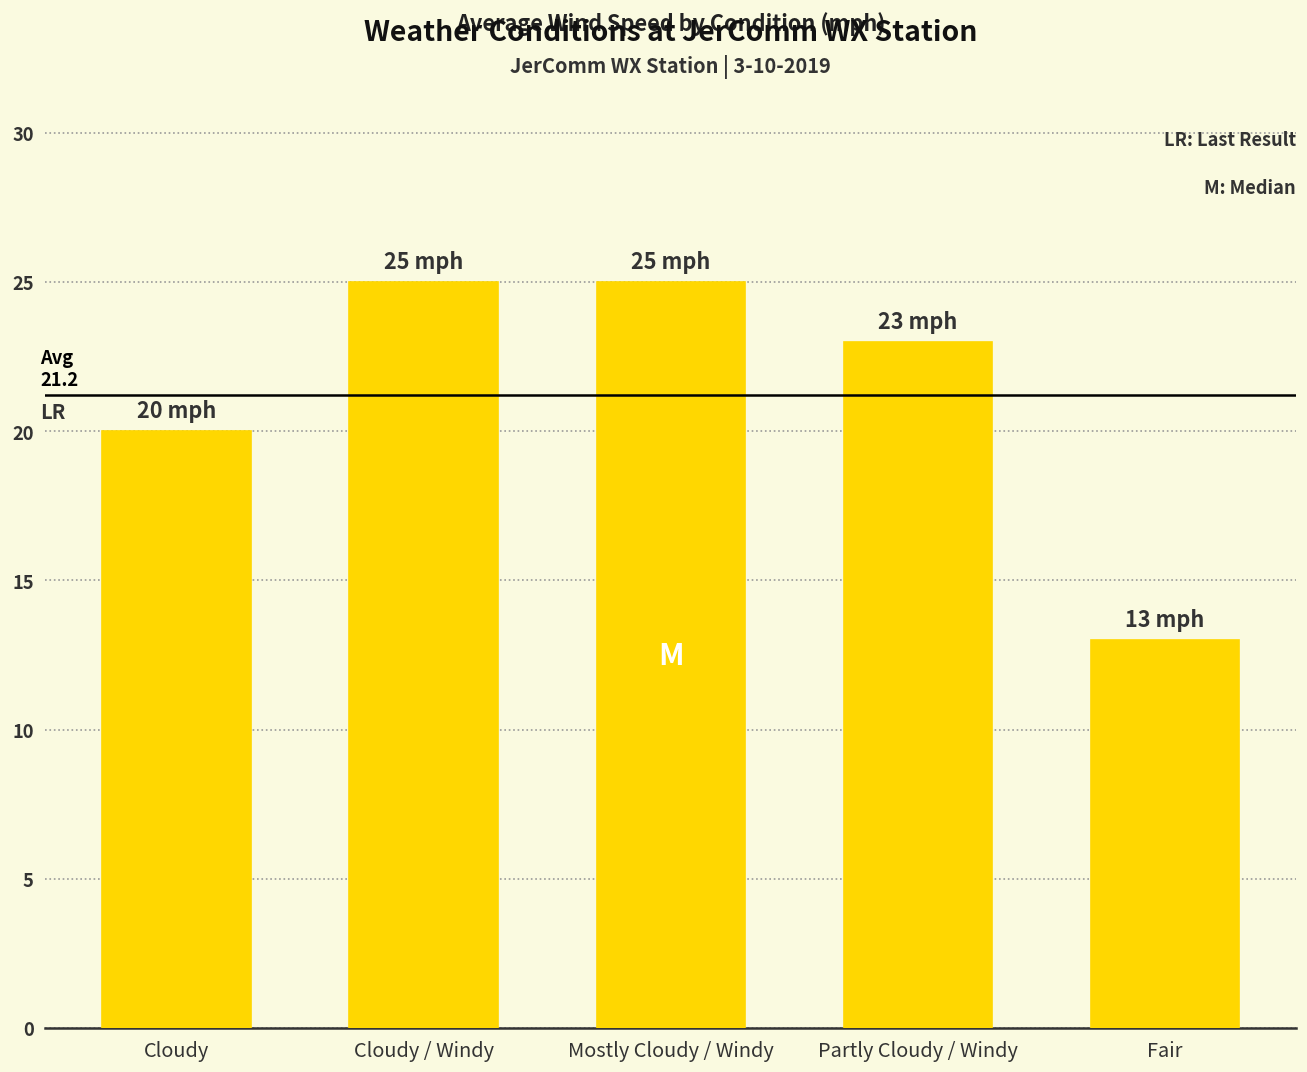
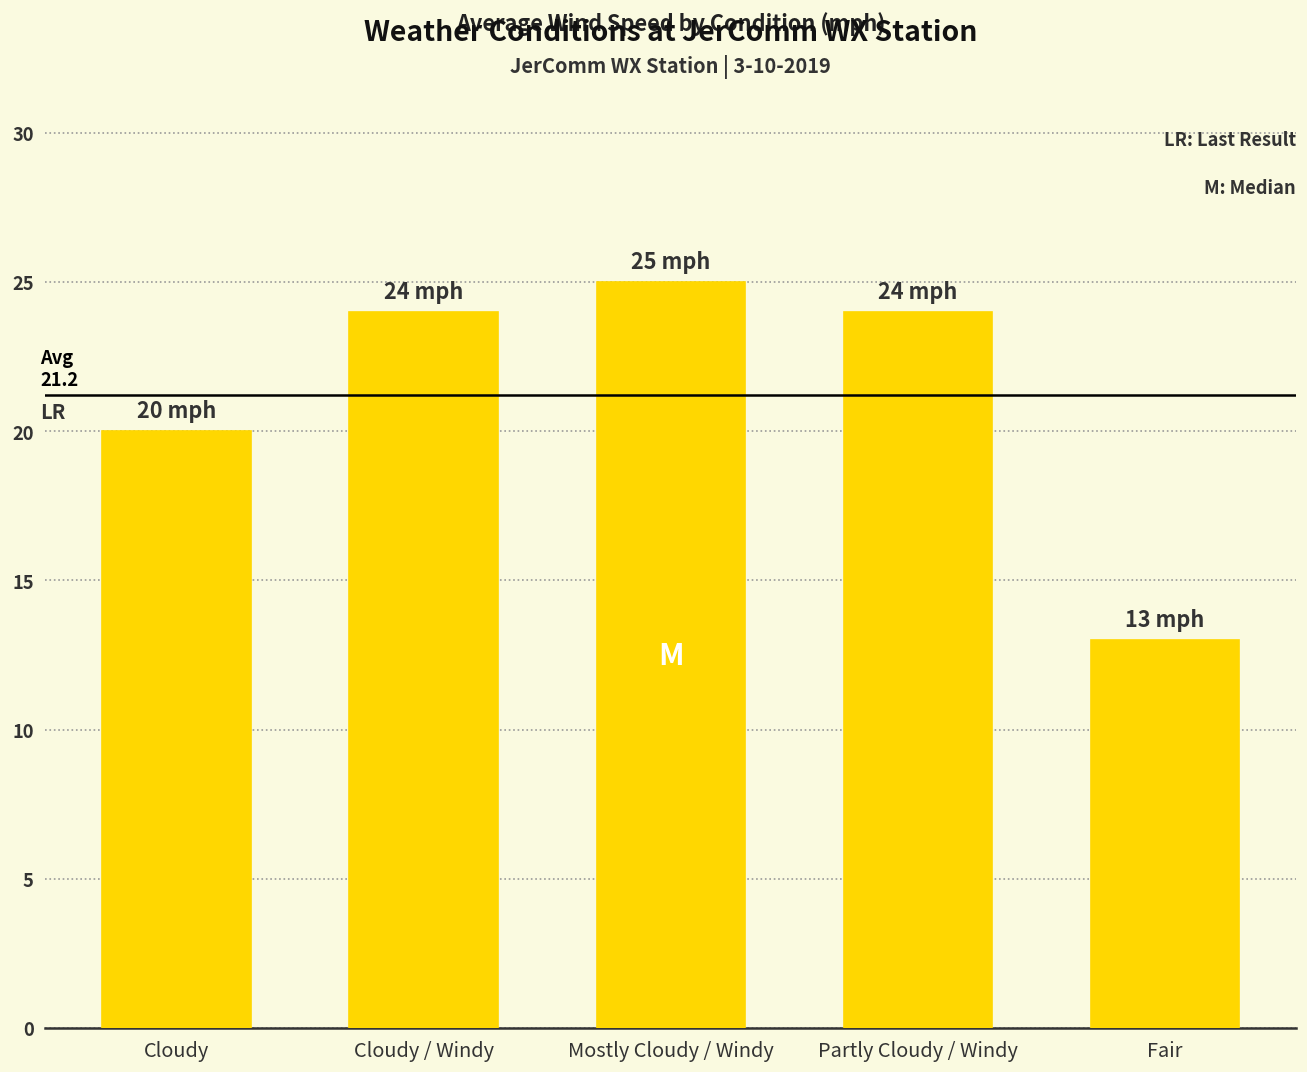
Cloudy / Windy: 25 -> 24
Partly Cloudy / Windy: 23 -> 24
